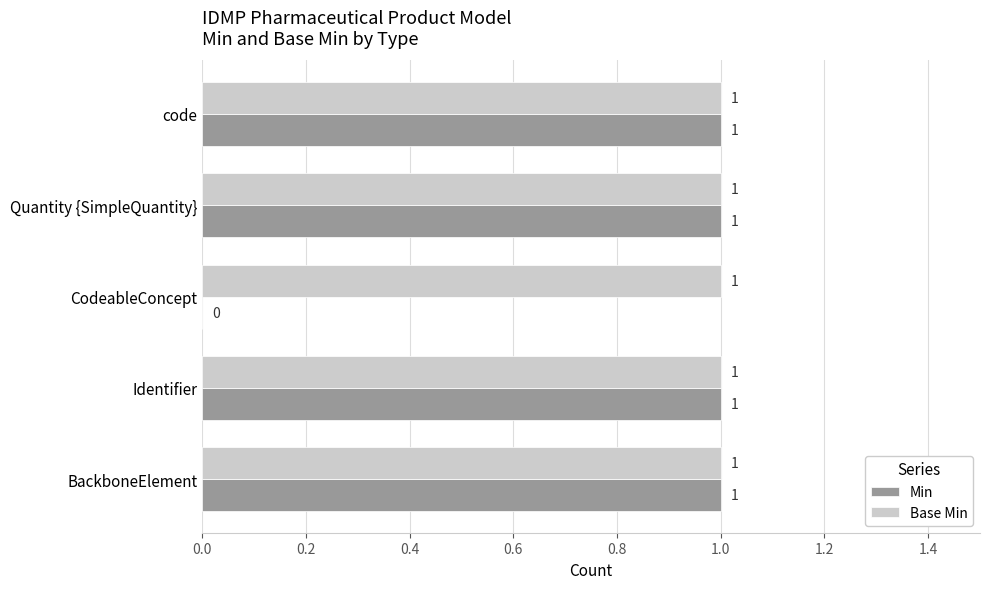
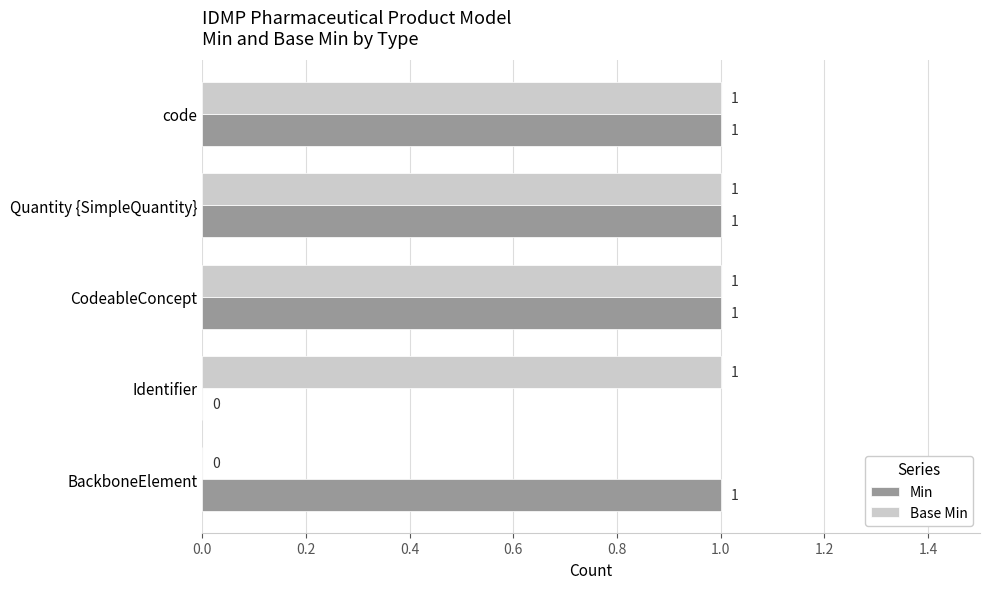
Min, CodeableConcept: 0 -> 1
Min, Identifier: 1 -> 0
Base Min, BackboneElement: 1 -> 0
